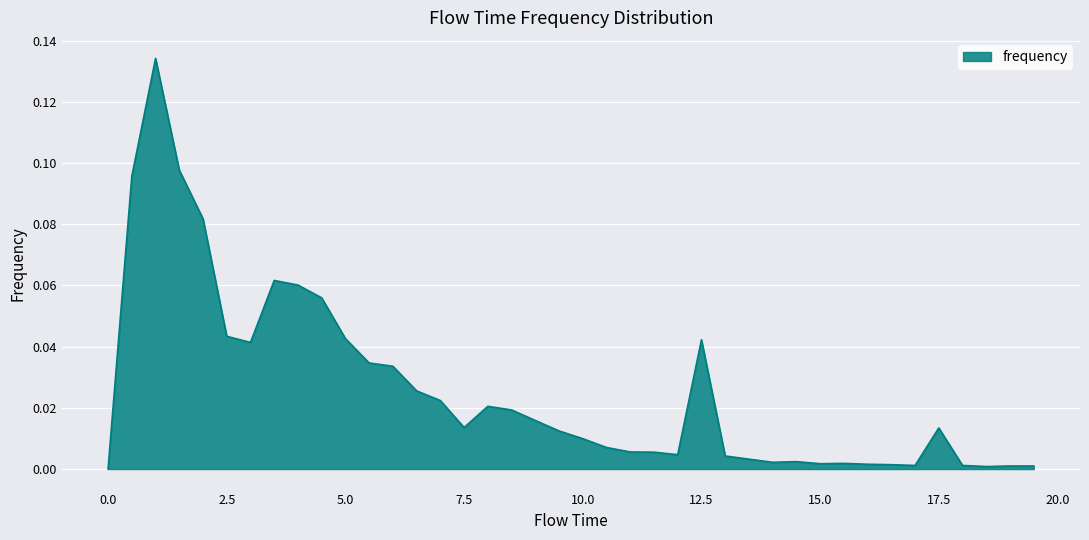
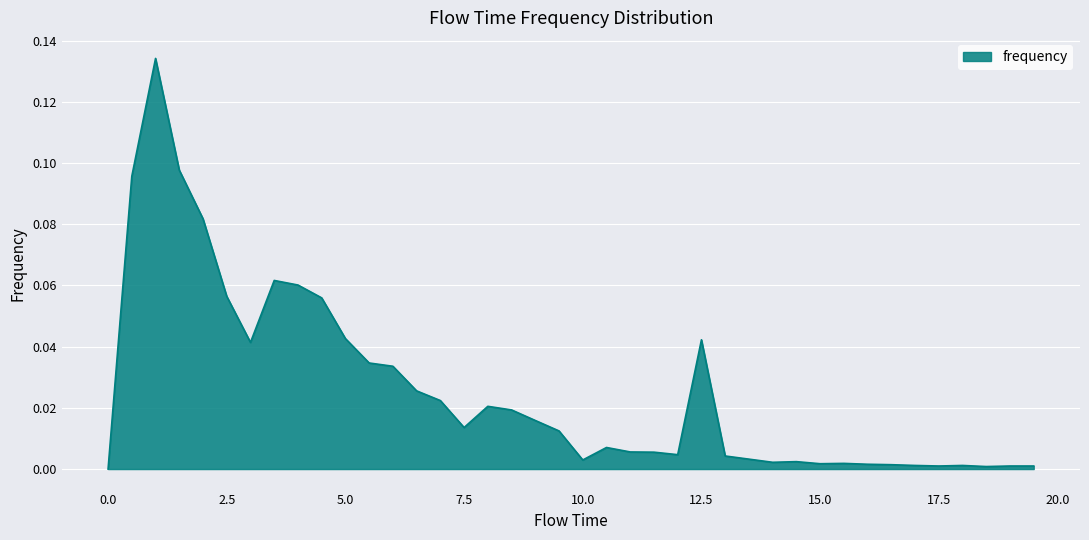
2.5: 0.043 -> 0.056
10.0: 0.010 -> 0.003
17.5: 0.013 -> 0.001
